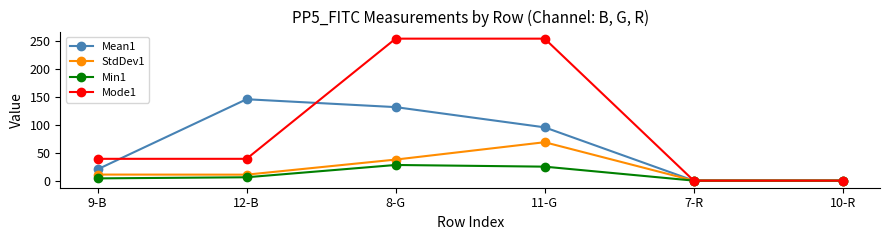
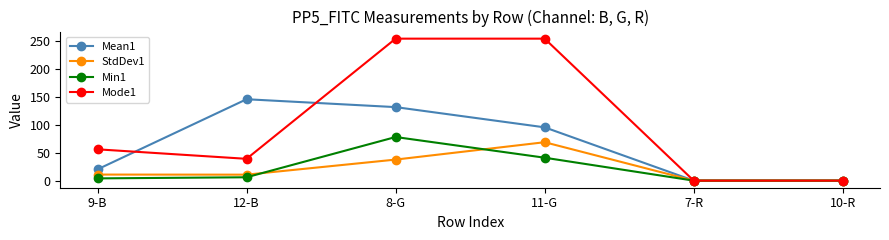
Mode1, 9-B: 40 -> 60
Min1, 8-G: 30 -> 80
Min1, 11-G: 30 -> 40
